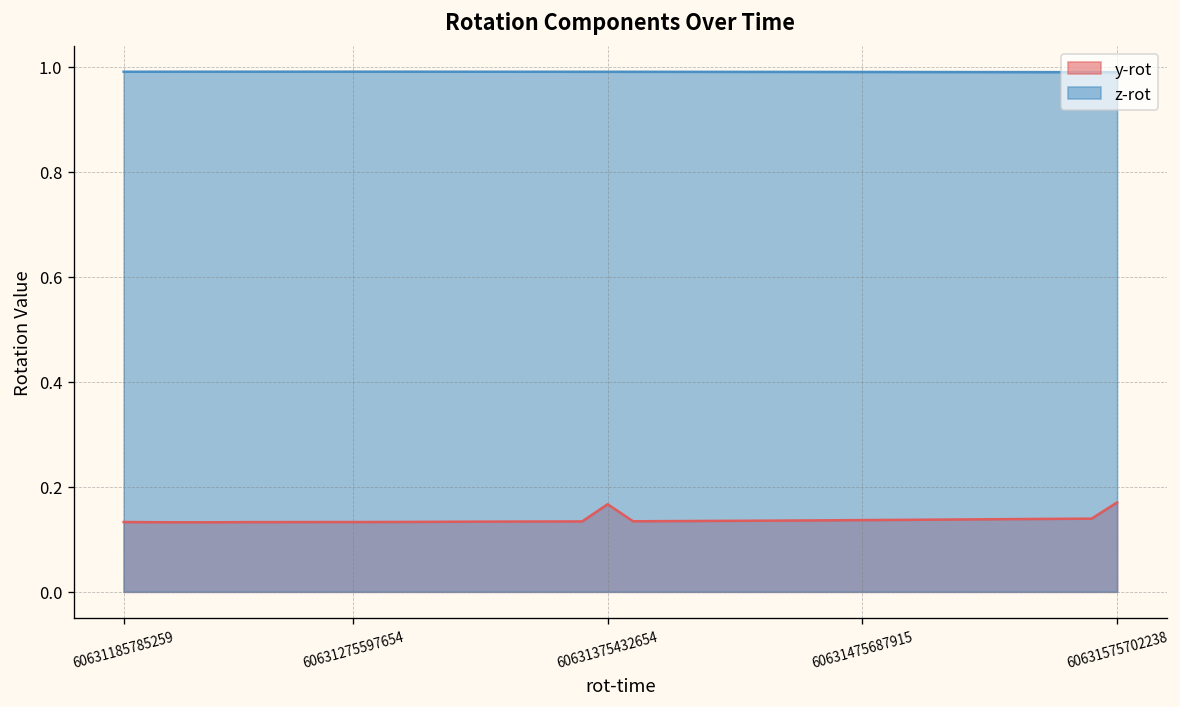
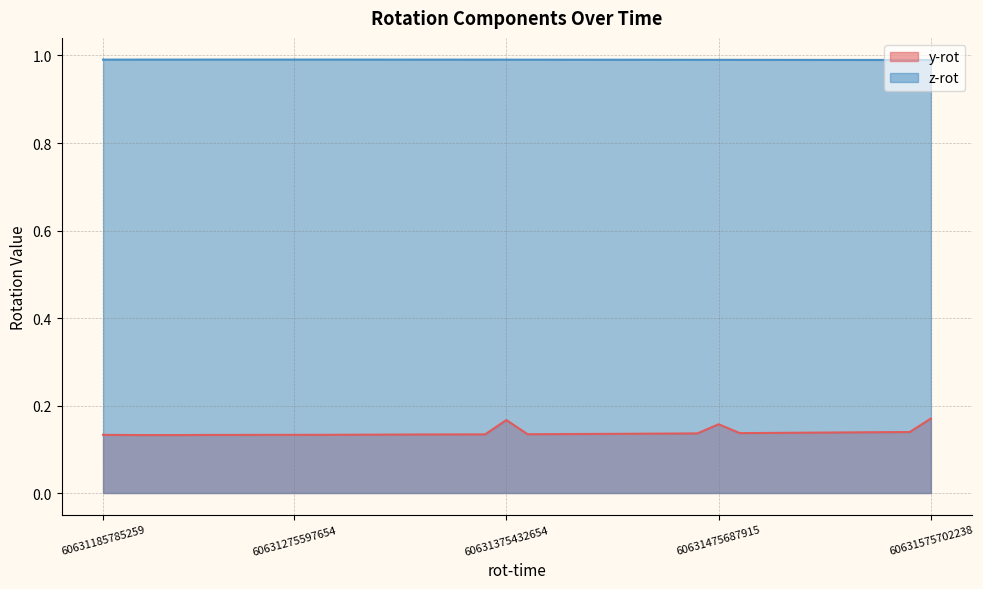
y-rot, 60631475687915: 0.14 -> 0.16
